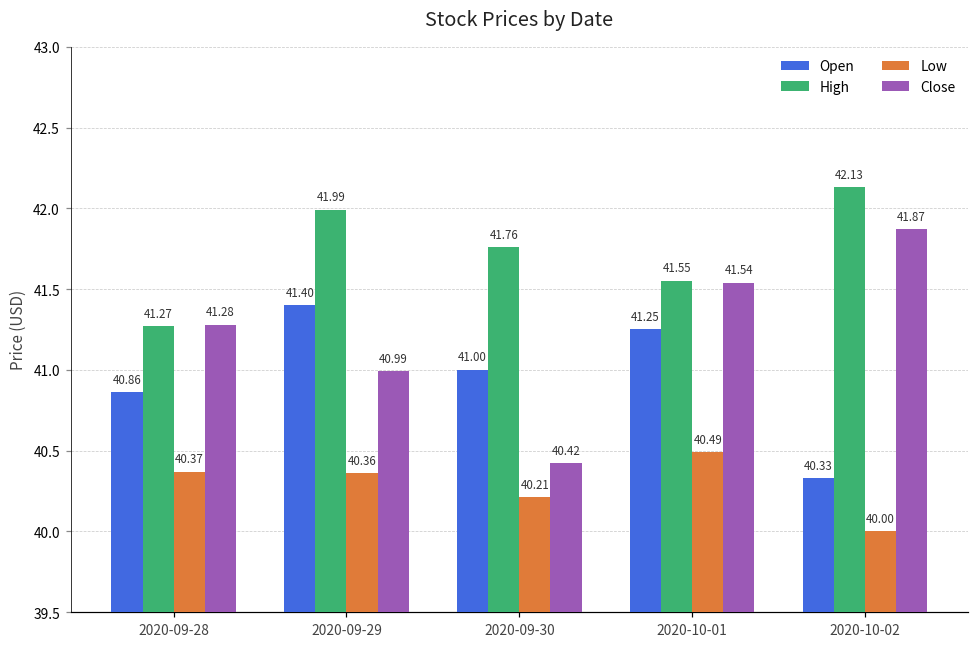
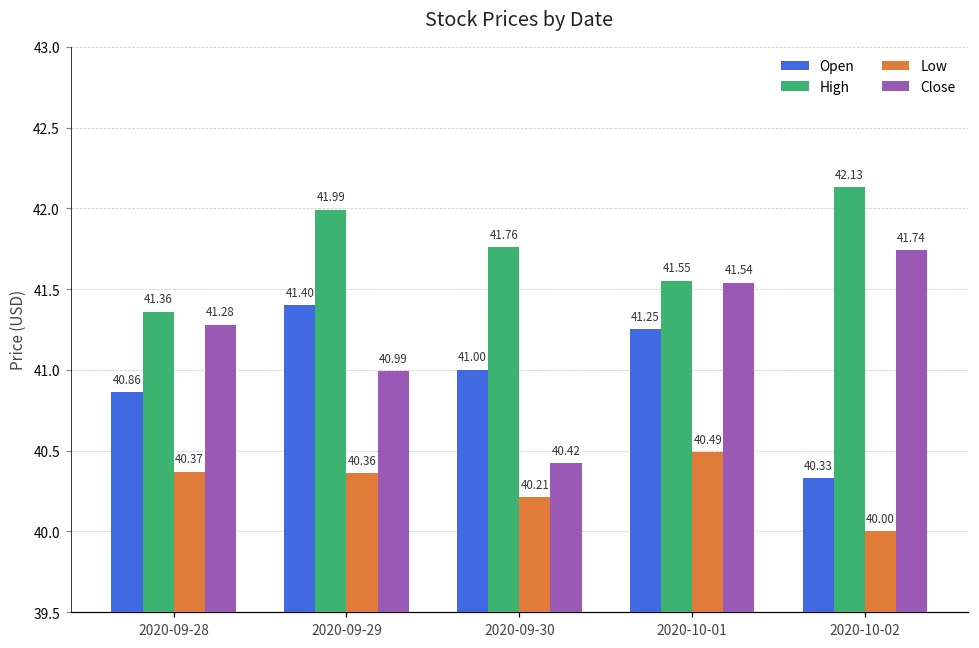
High, 2020-09-28: 41.27 -> 41.36
Close, 2020-10-02: 41.87 -> 41.74
